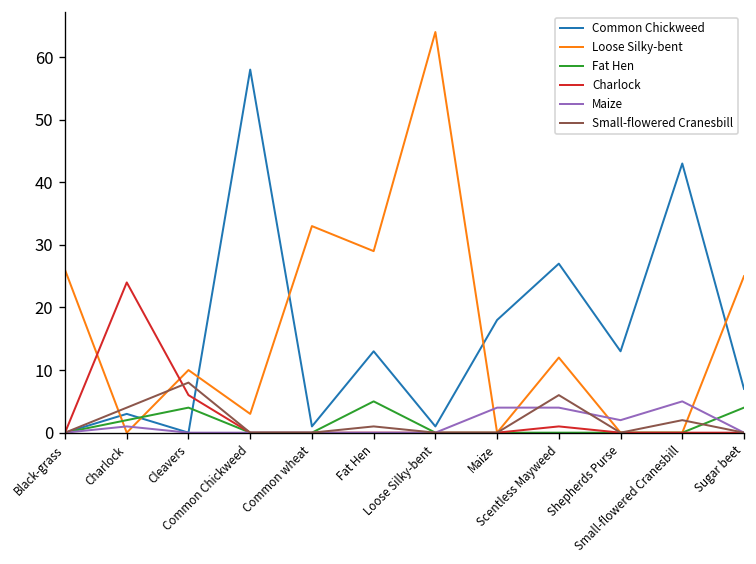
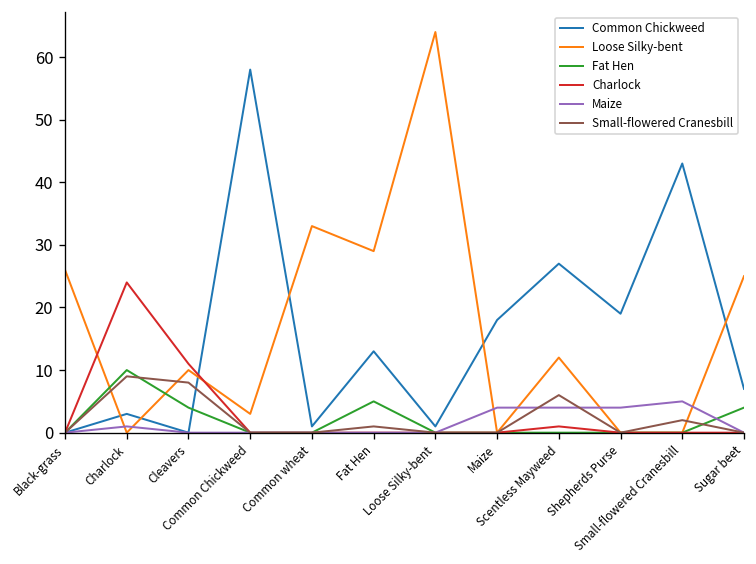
Fat Hen, Charlock: 2 -> 10
Small-flowered Cranesbill, Charlock: 4 -> 9
Charlock, Cleavers: 6 -> 11
Common Chickweed, Shepherds Purse: 13 -> 19
Maize, Shepherds Purse: 2 -> 4
